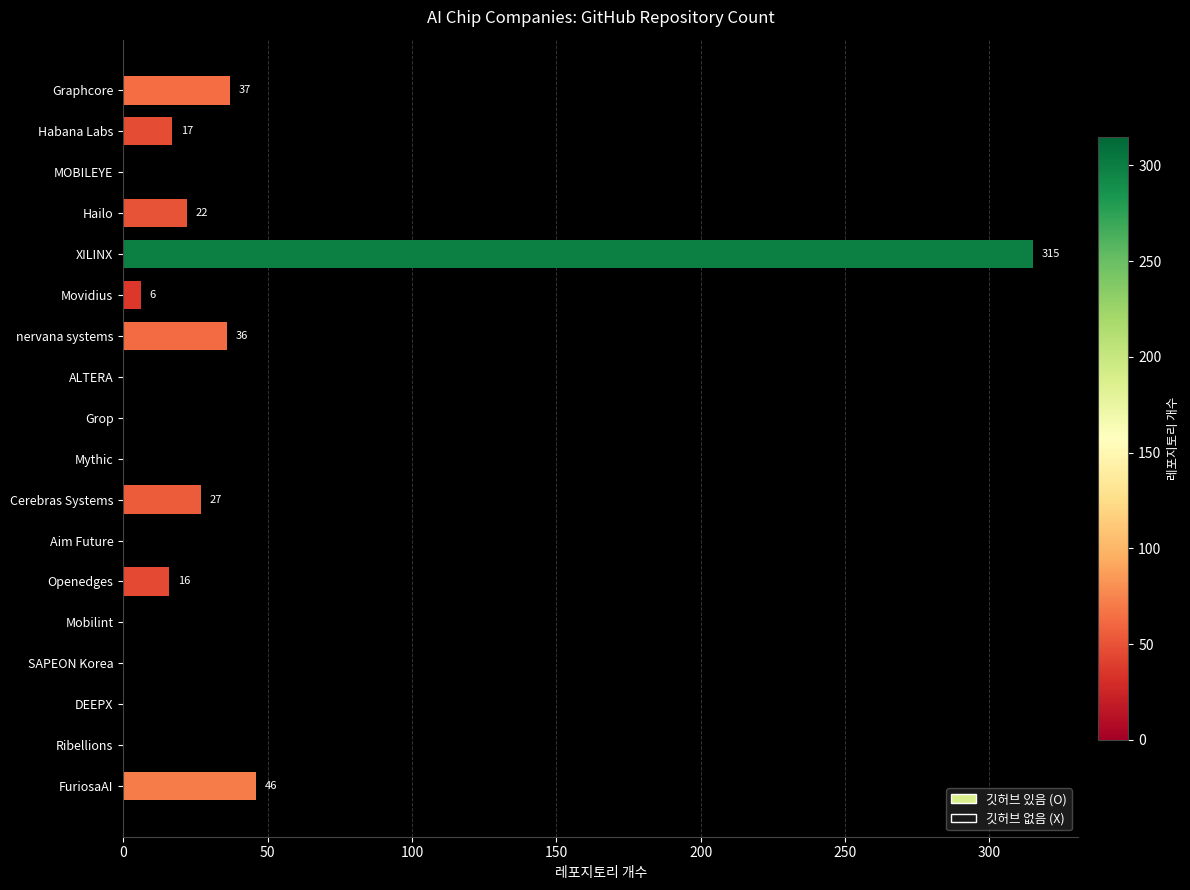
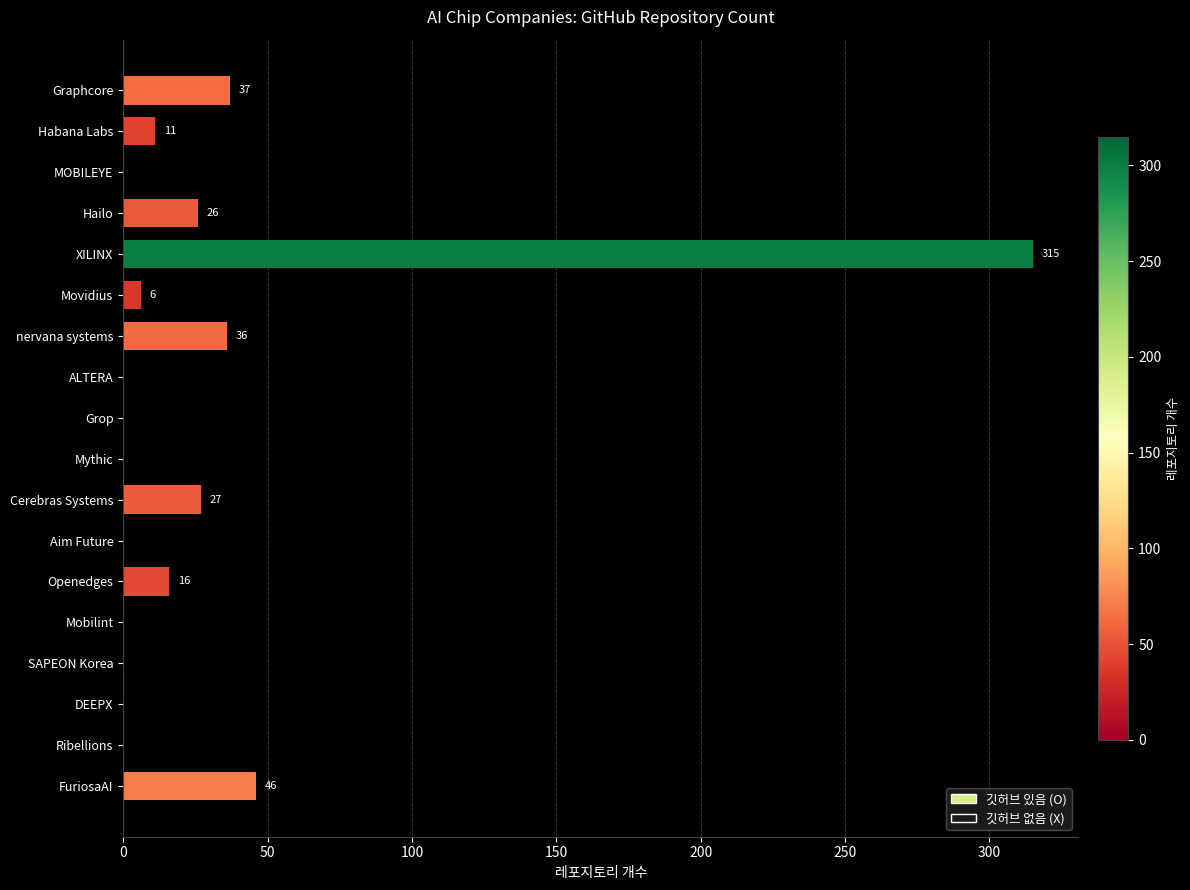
Habana Labs: 17 -> 11
Hailo: 22 -> 26
